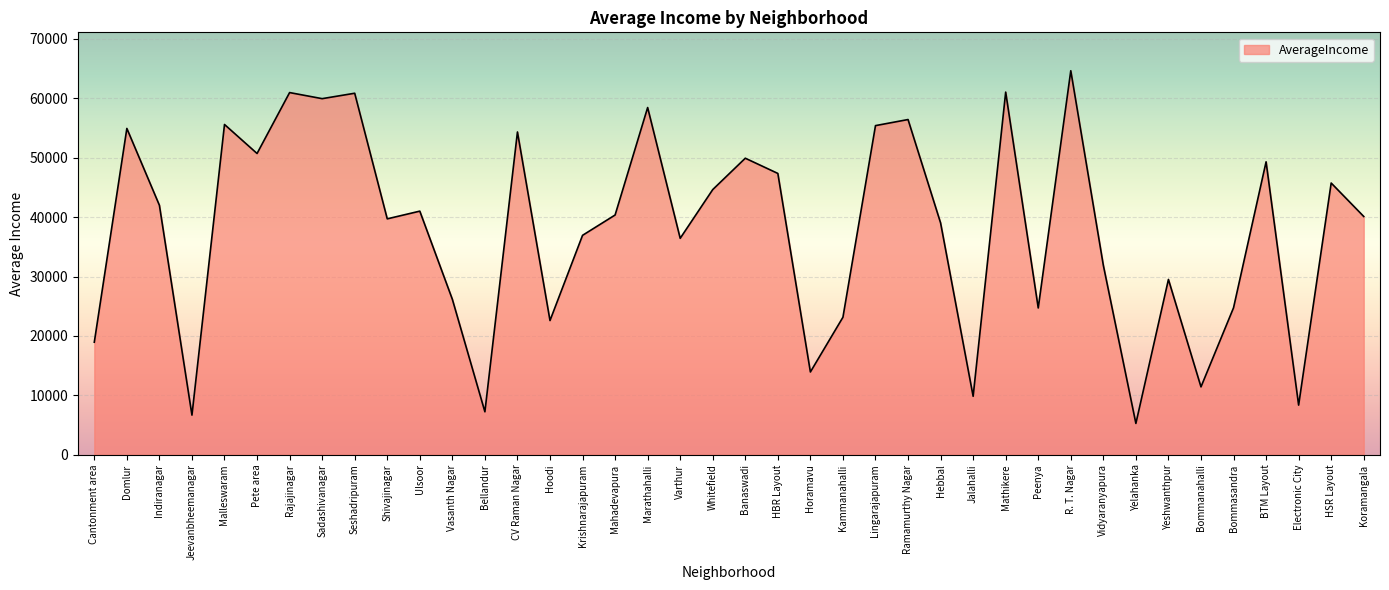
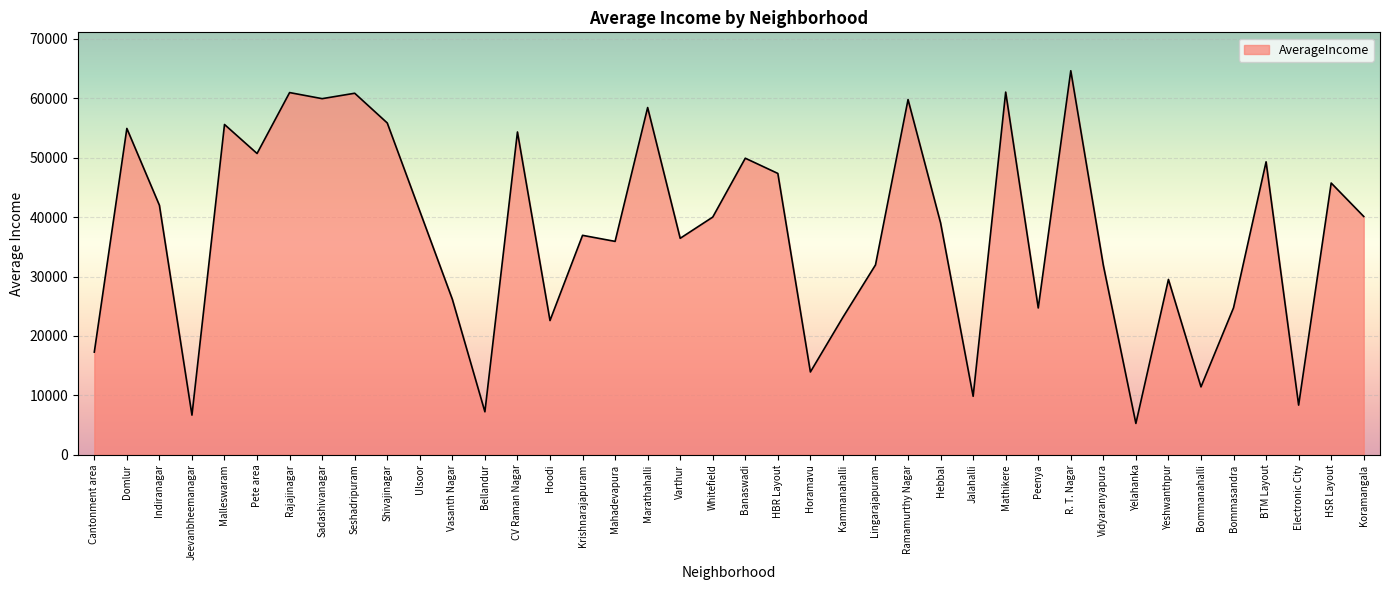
Cantonment area: 19000 -> 17000
Shivajinagar: 40000 -> 56000
Mahadevapura: 40000 -> 36000
Whitefield: 45000 -> 40000
Lingarajapuram: 55000 -> 32000
Ramamurthy Nagar: 56000 -> 60000
